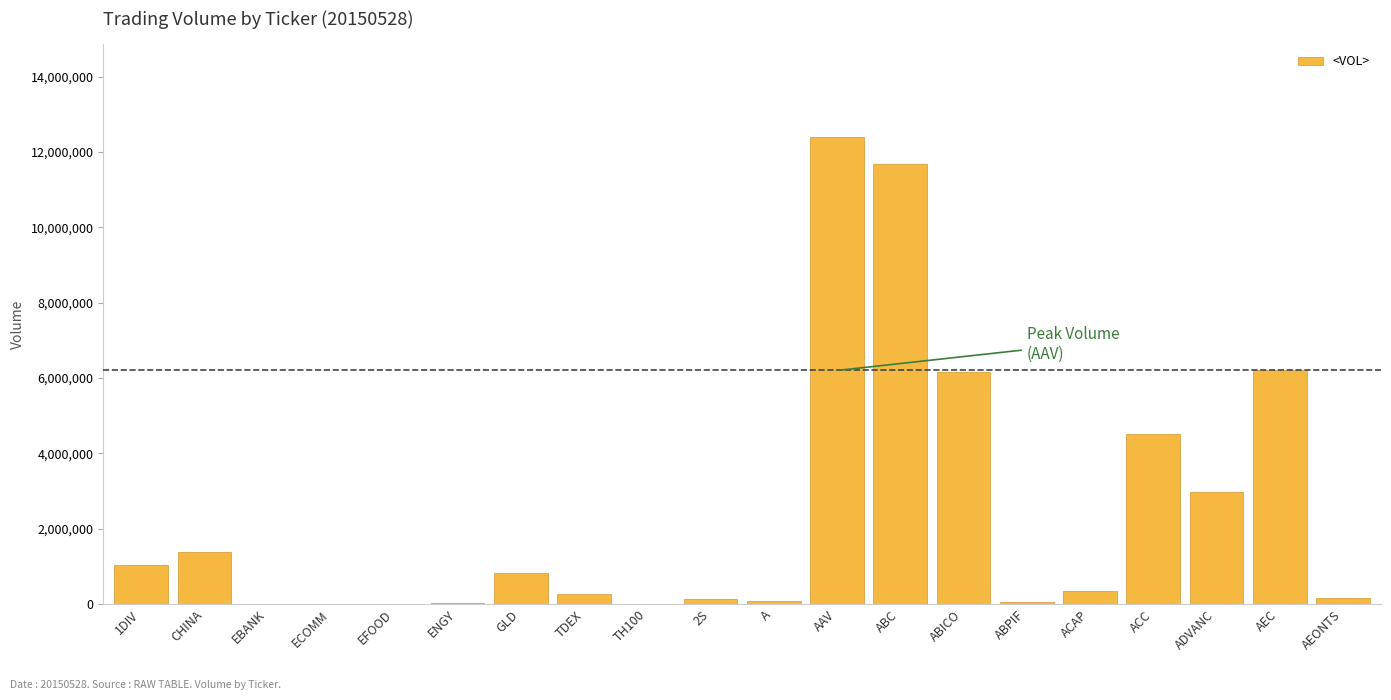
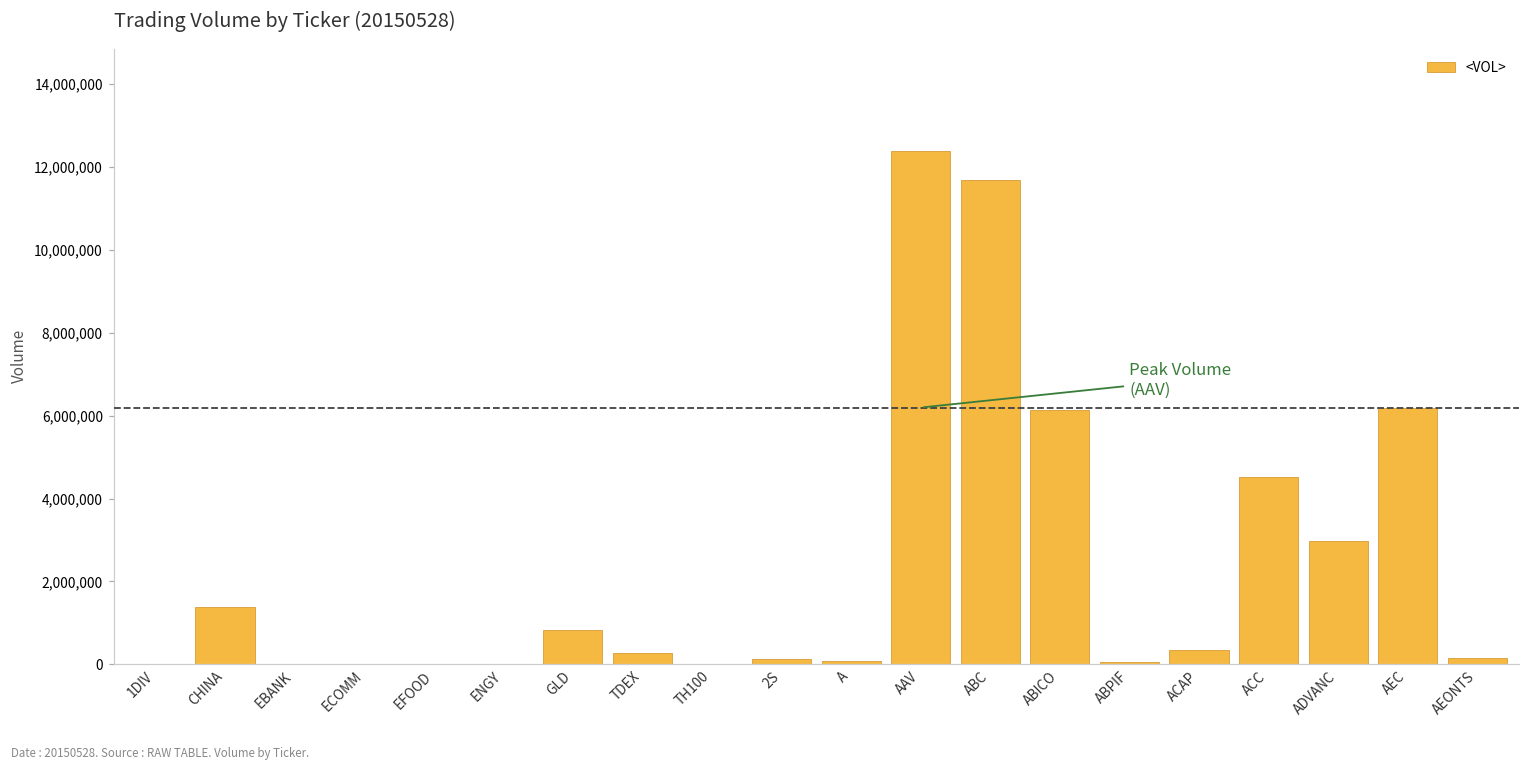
1DIV: 1,000,000 -> 0
